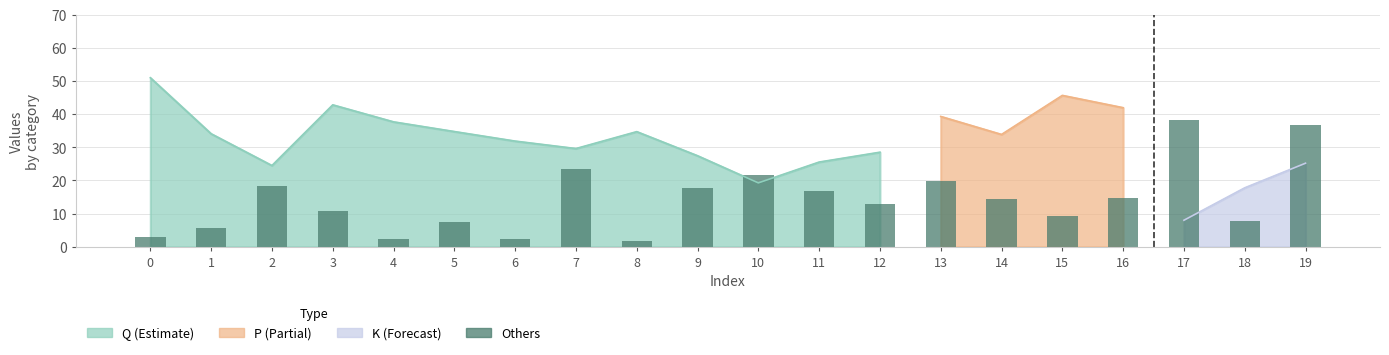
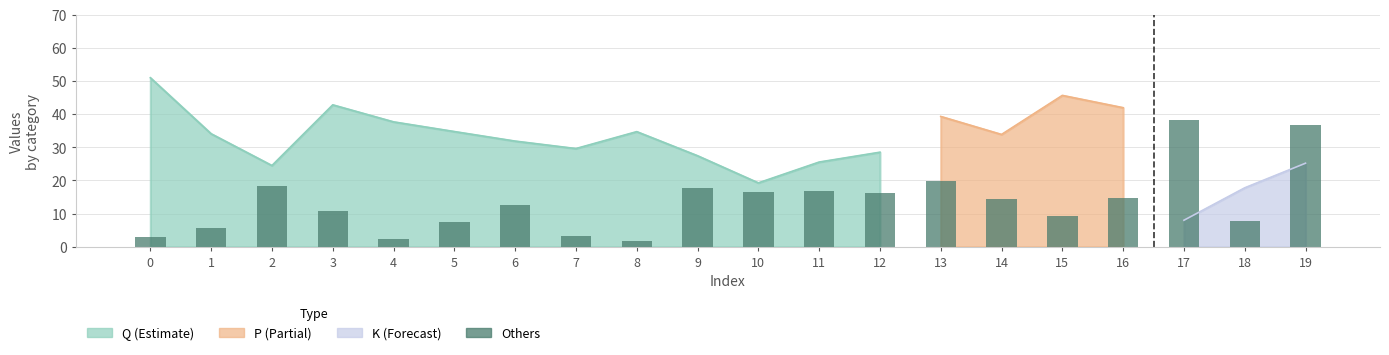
Others, 6: 2 -> 13
Others, 7: 23 -> 3
Others, 10: 22 -> 17
Others, 12: 13 -> 16
